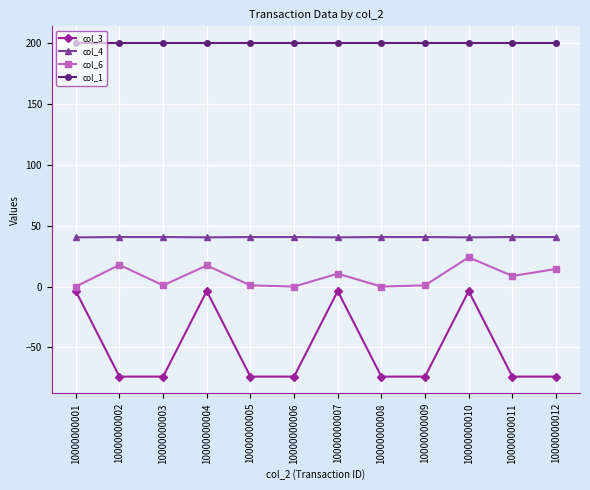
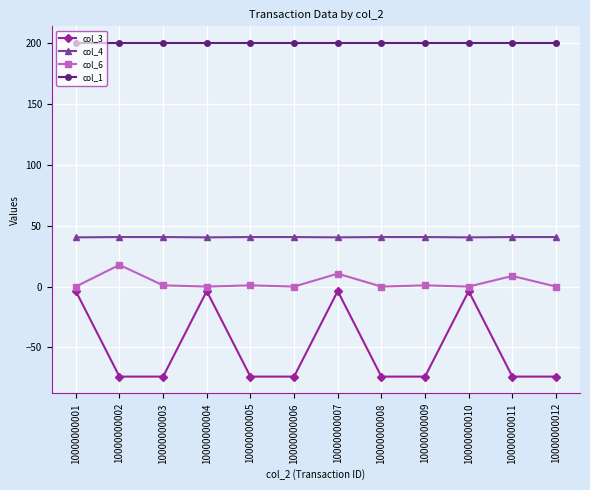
col_6, 10000000004: 17 -> 0
col_6, 10000000010: 24 -> 0
col_6, 10000000012: 14 -> 0
